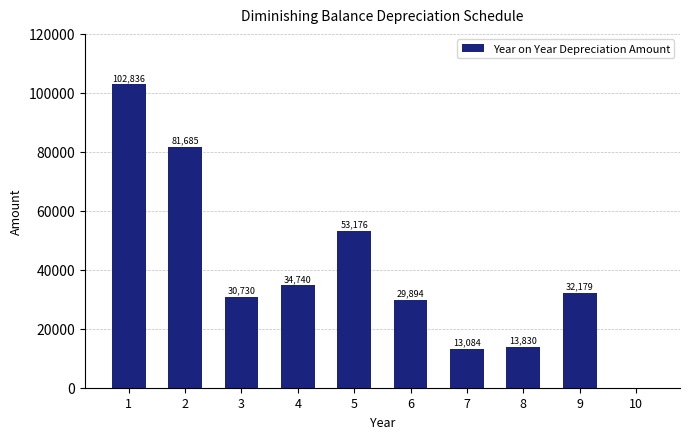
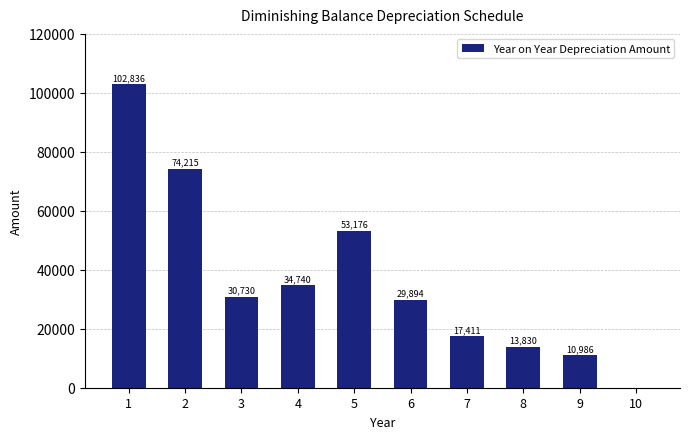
2: 81,685 -> 74,215
7: 13,084 -> 17,411
9: 32,179 -> 10,986
